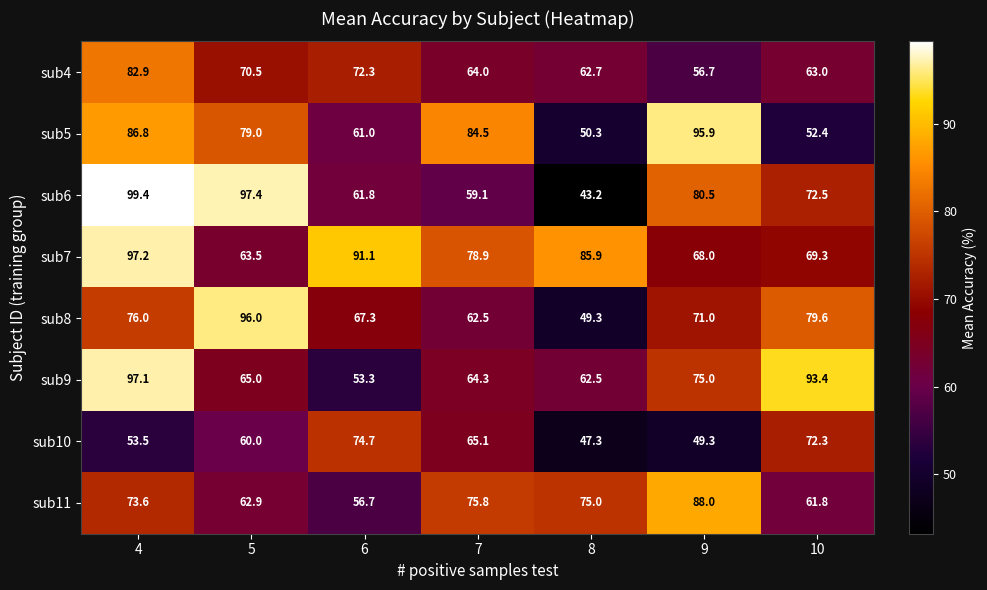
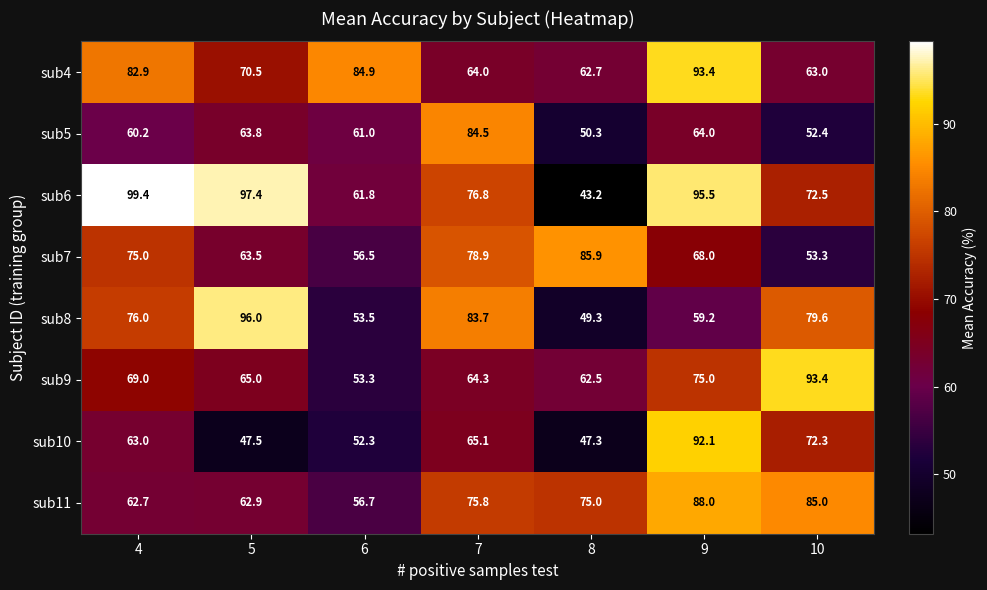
sub4, 6: 72.3 -> 84.9
sub4, 9: 56.7 -> 93.4
sub5, 4: 86.8 -> 60.2
sub5, 5: 79.0 -> 63.8
sub5, 9: 95.9 -> 64.0
sub6, 7: 59.1 -> 76.8
sub6, 9: 80.5 -> 95.5
sub7, 4: 97.2 -> 75.0
sub7, 6: 91.1 -> 56.5
sub7, 10: 69.3 -> 53.3
sub8, 6: 67.3 -> 53.5
sub8, 7: 62.5 -> 83.7
sub8, 9: 71.0 -> 59.2
sub9, 4: 97.1 -> 69.0
sub10, 4: 53.5 -> 63.0
sub10, 5: 60.0 -> 47.5
sub10, 6: 74.7 -> 52.3
sub10, 9: 49.3 -> 92.1
sub11, 4: 73.6 -> 62.7
sub11, 10: 61.8 -> 85.0
